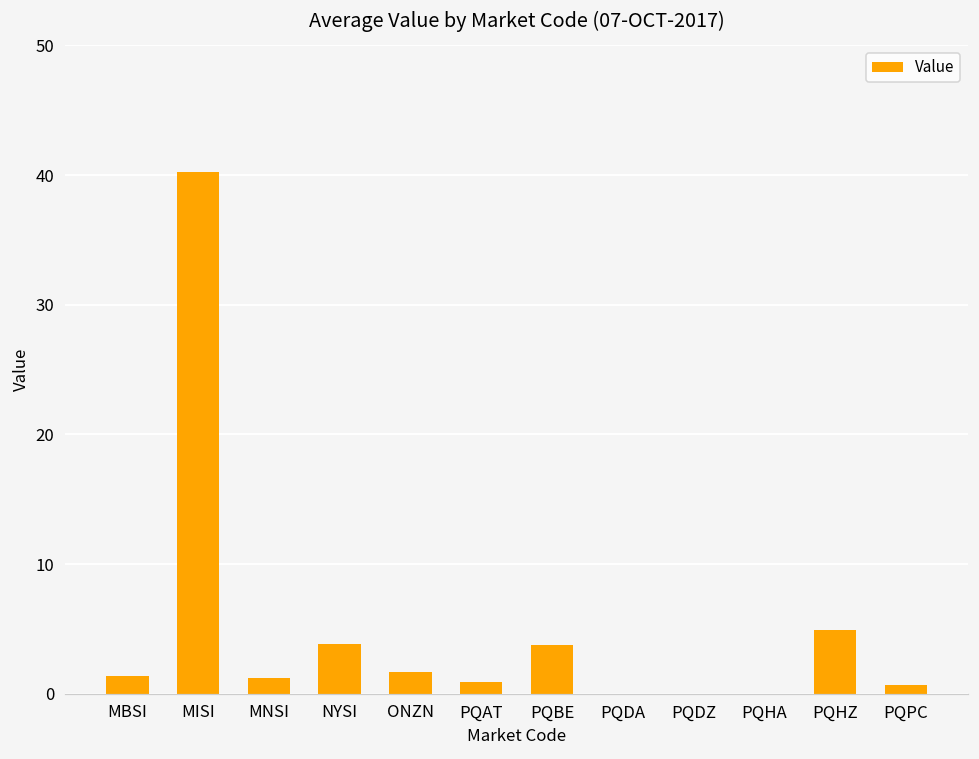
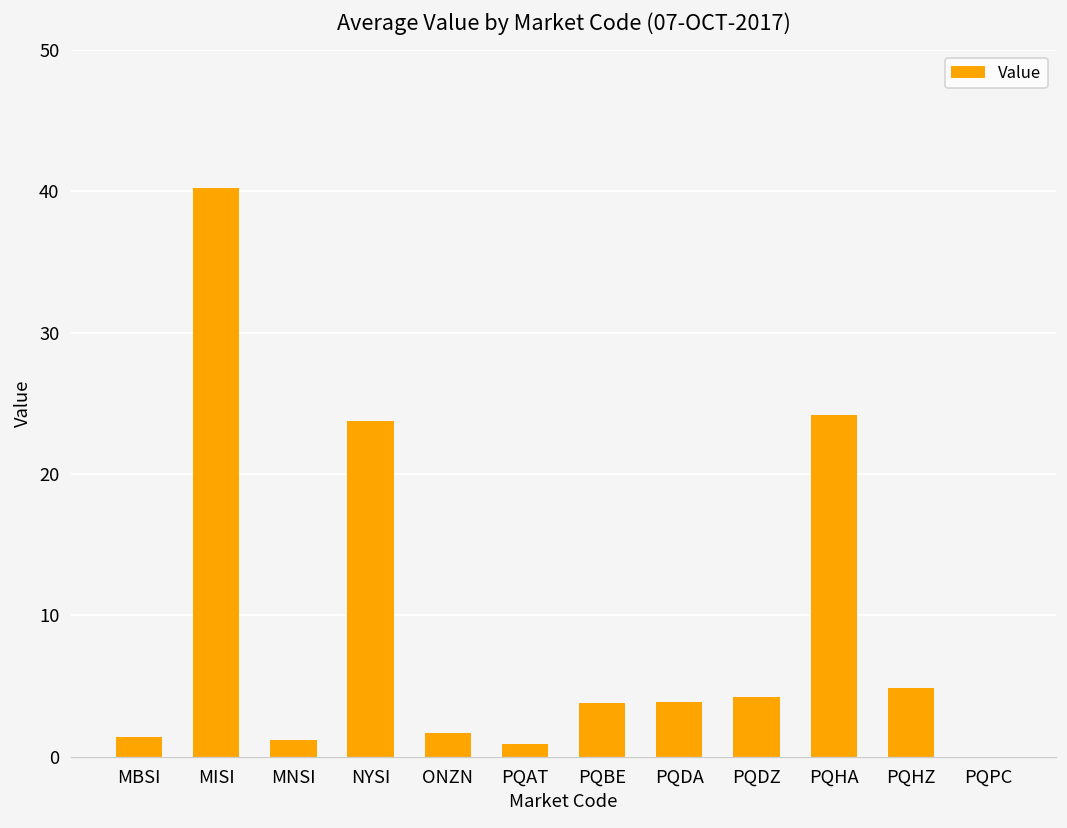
NYSI: 3.8 -> 23.7
PQDA: 0.0 -> 3.9
PQDZ: 0.0 -> 4.2
PQHA: 0.0 -> 24.2
PQPC: 0.7 -> 0.0
